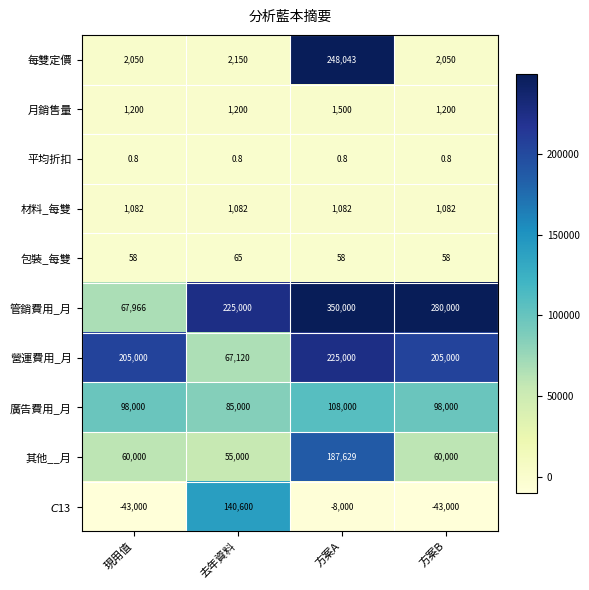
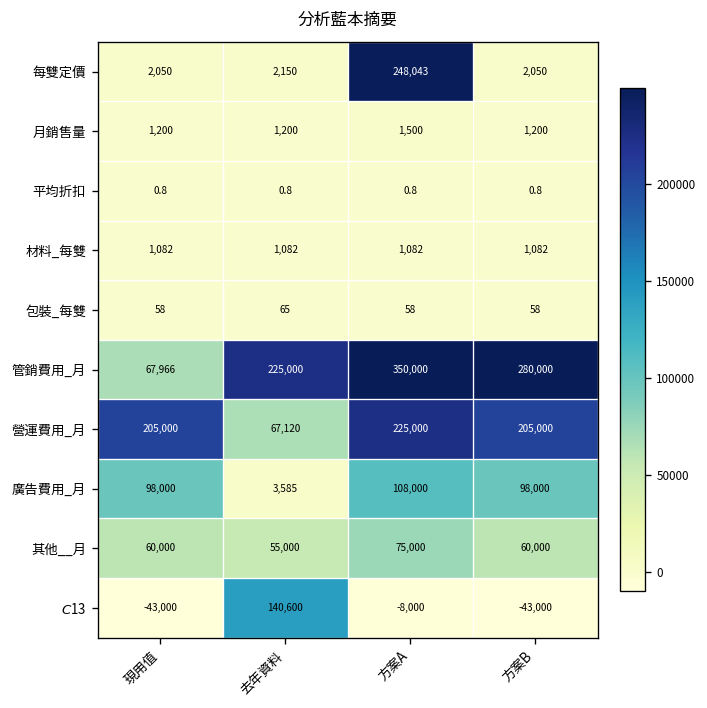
廣告費用_月, 去年資料: 85,000 -> 3,585
其他__月, 方案A: 187,629 -> 75,000
